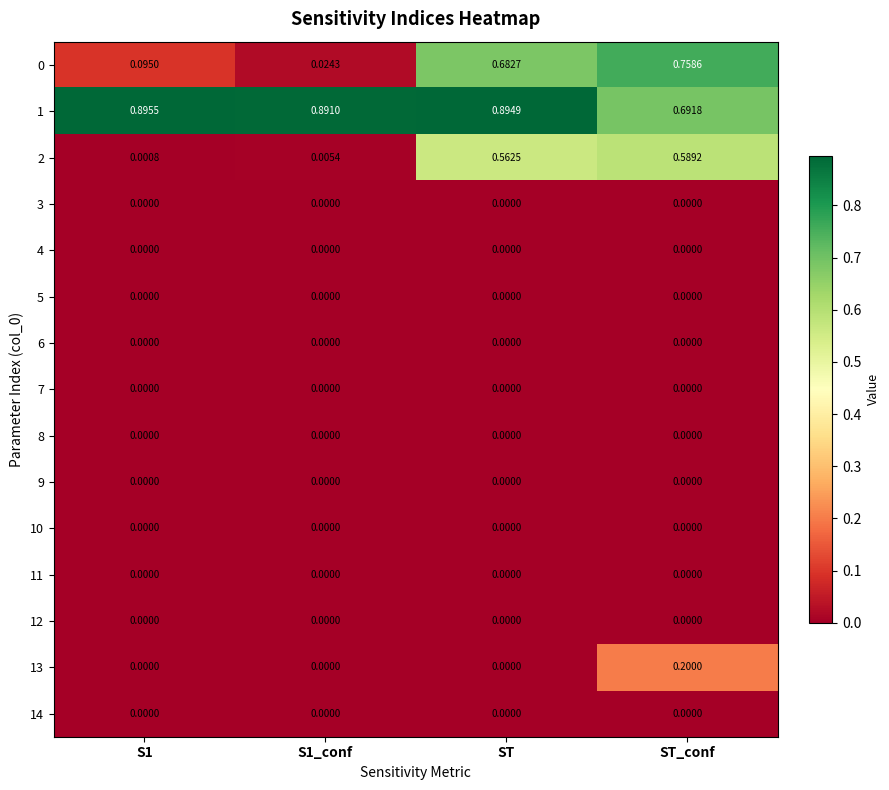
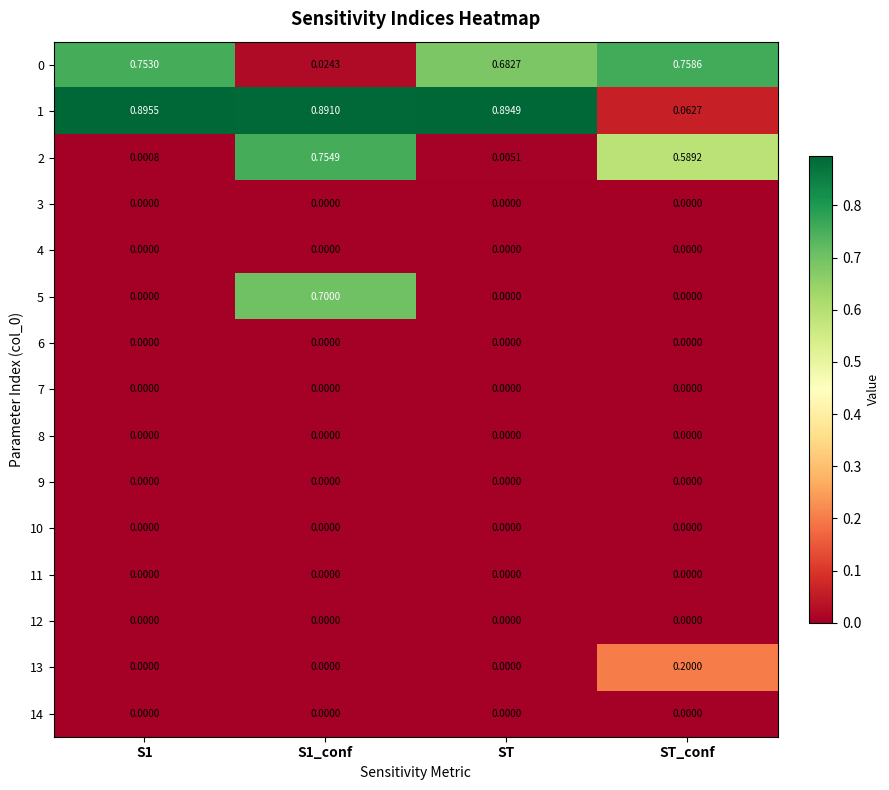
0, S1: 0.0950 -> 0.7530
1, ST_conf: 0.6918 -> 0.0627
2, S1_conf: 0.0054 -> 0.7549
2, ST: 0.5625 -> 0.0051
5, S1_conf: 0.0000 -> 0.7000
